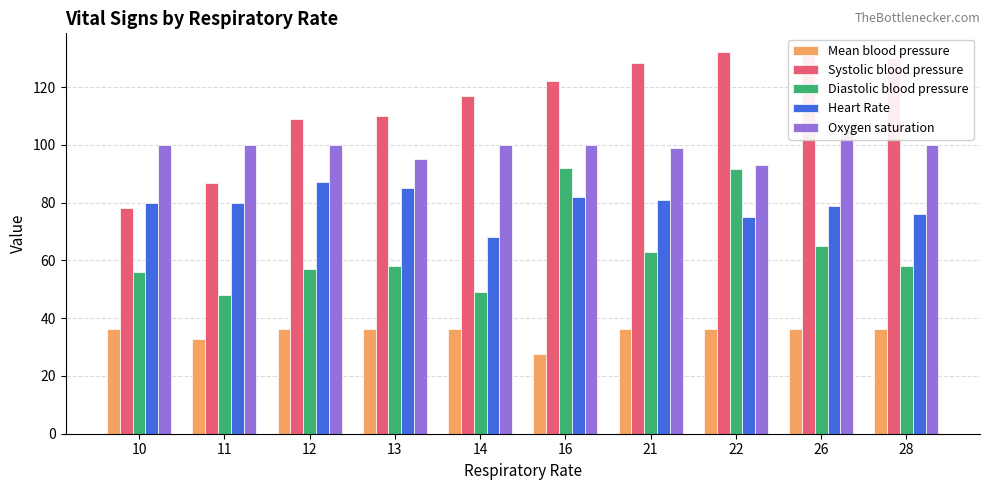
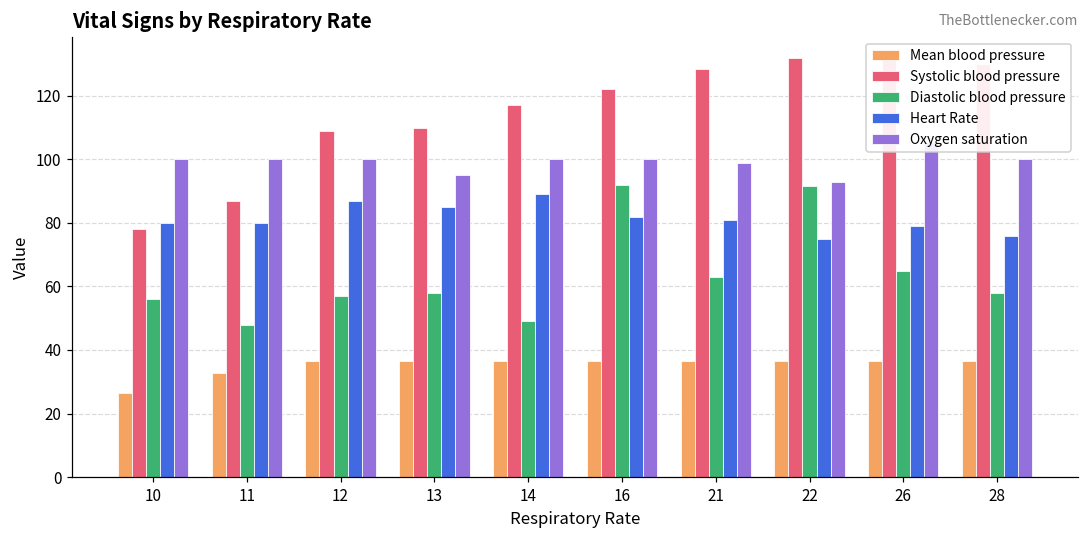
Mean blood pressure, 10: 36 -> 27
Heart Rate, 14: 68 -> 89
Mean blood pressure, 16: 28 -> 36
